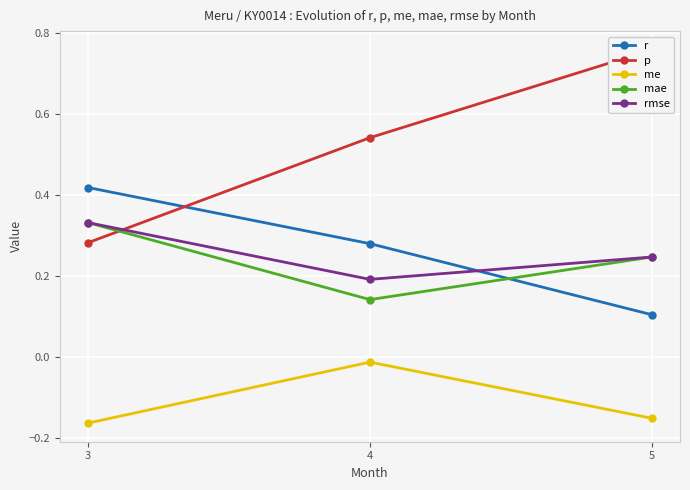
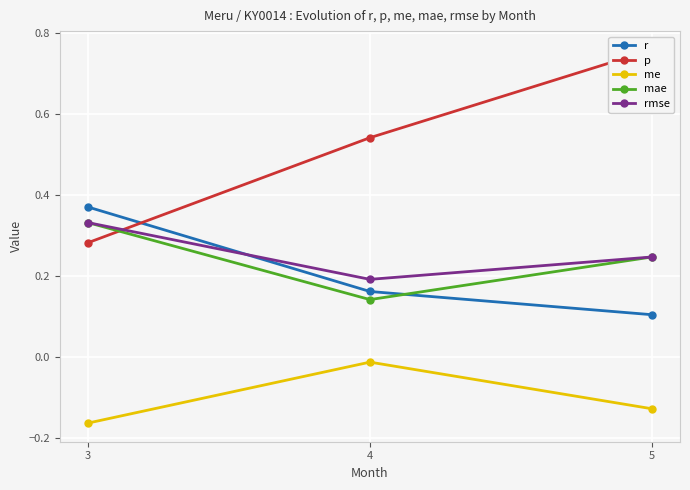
r, 3: 0.42 -> 0.37
r, 4: 0.28 -> 0.16
me, 5: -0.15 -> -0.13
